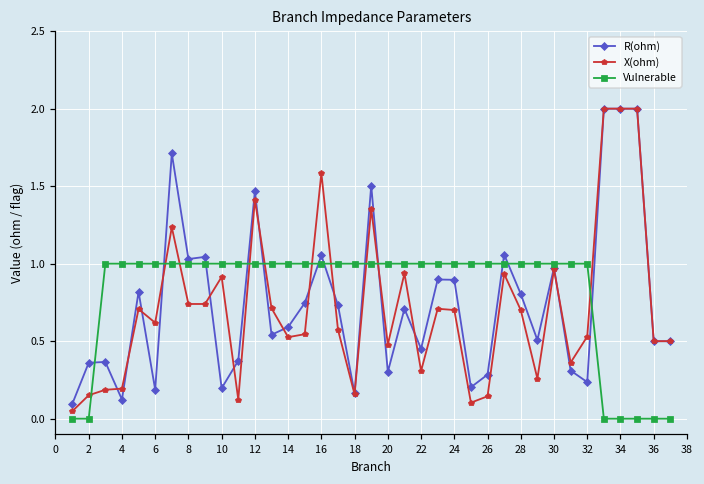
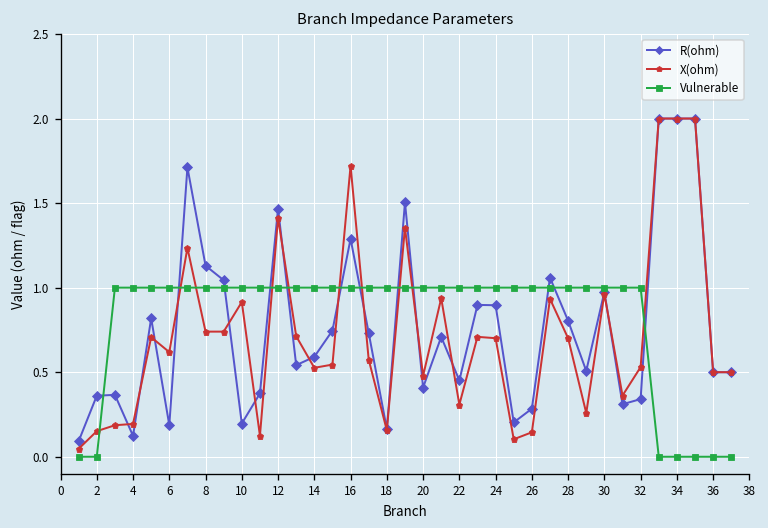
R(ohm), 8: 1.03 -> 1.13
R(ohm), 16: 1.05 -> 1.29
X(ohm), 16: 1.59 -> 1.72
R(ohm), 20: 0.30 -> 0.41
R(ohm), 32: 0.24 -> 0.34
